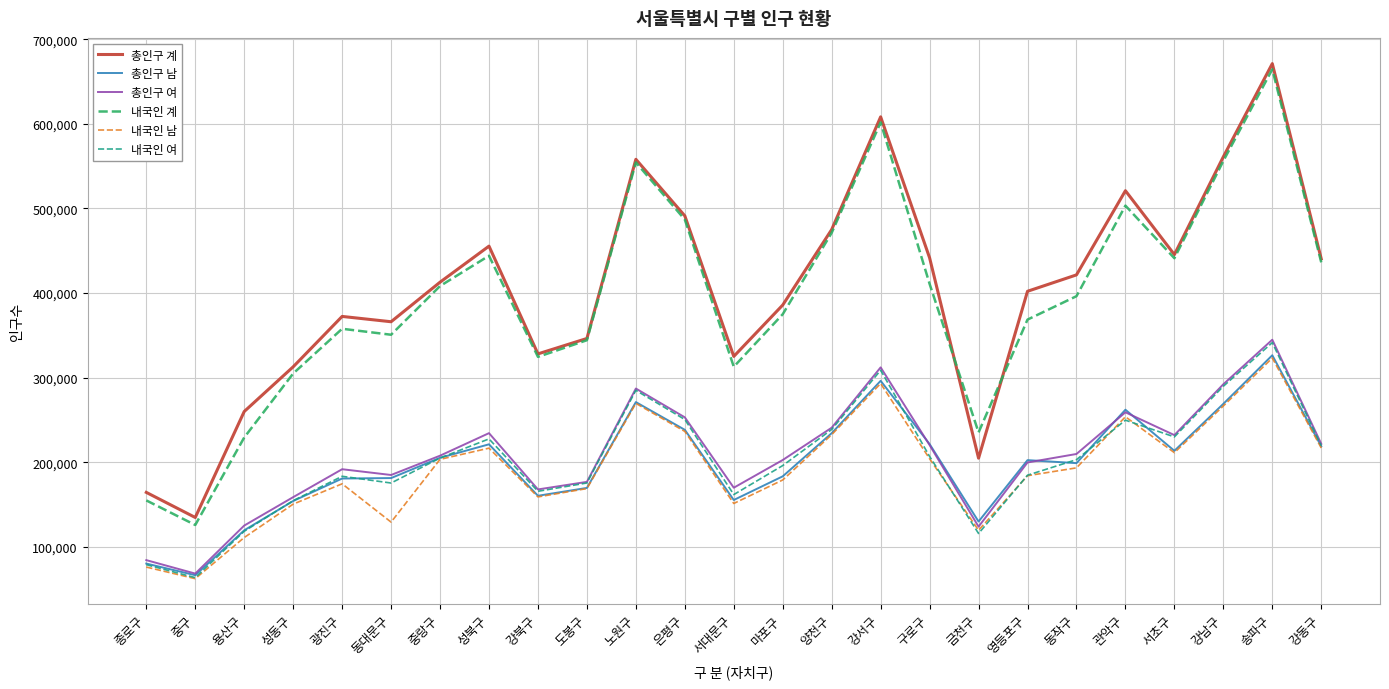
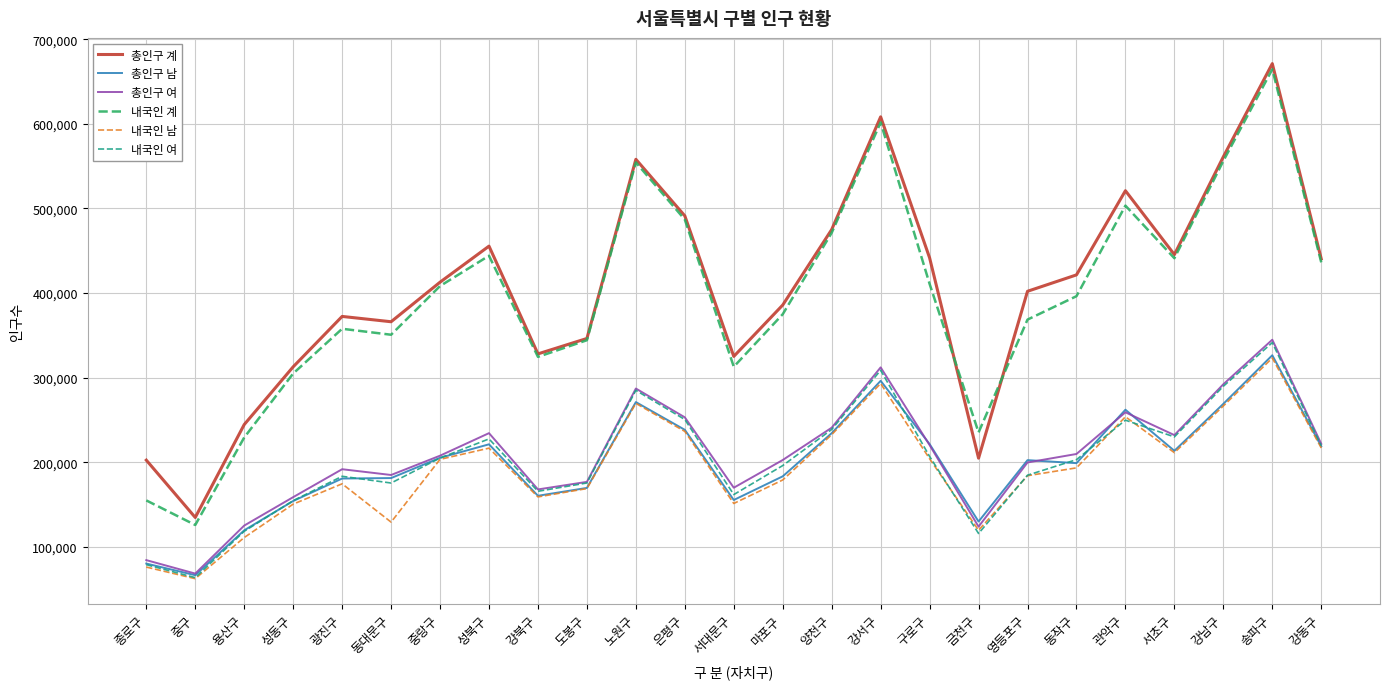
총인구 계, 종로구: 160,000 -> 200,000
총인구 계, 용산구: 260,000 -> 240,000
